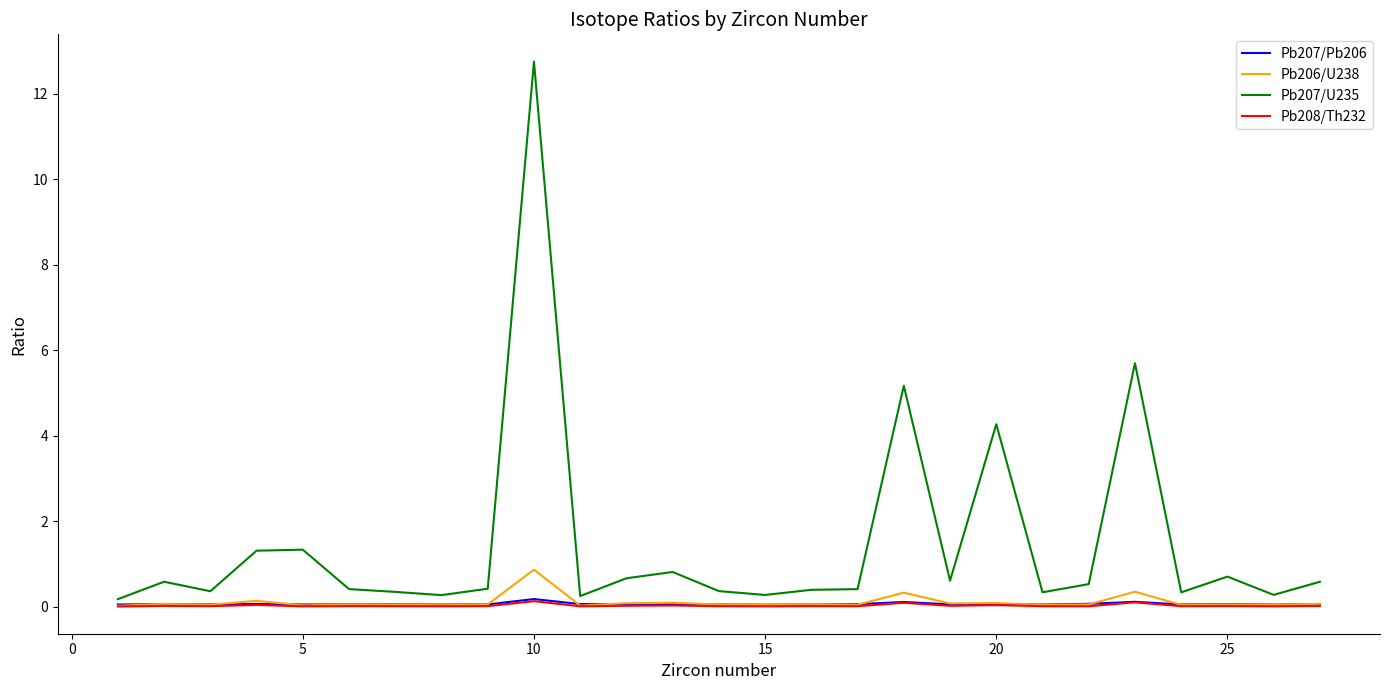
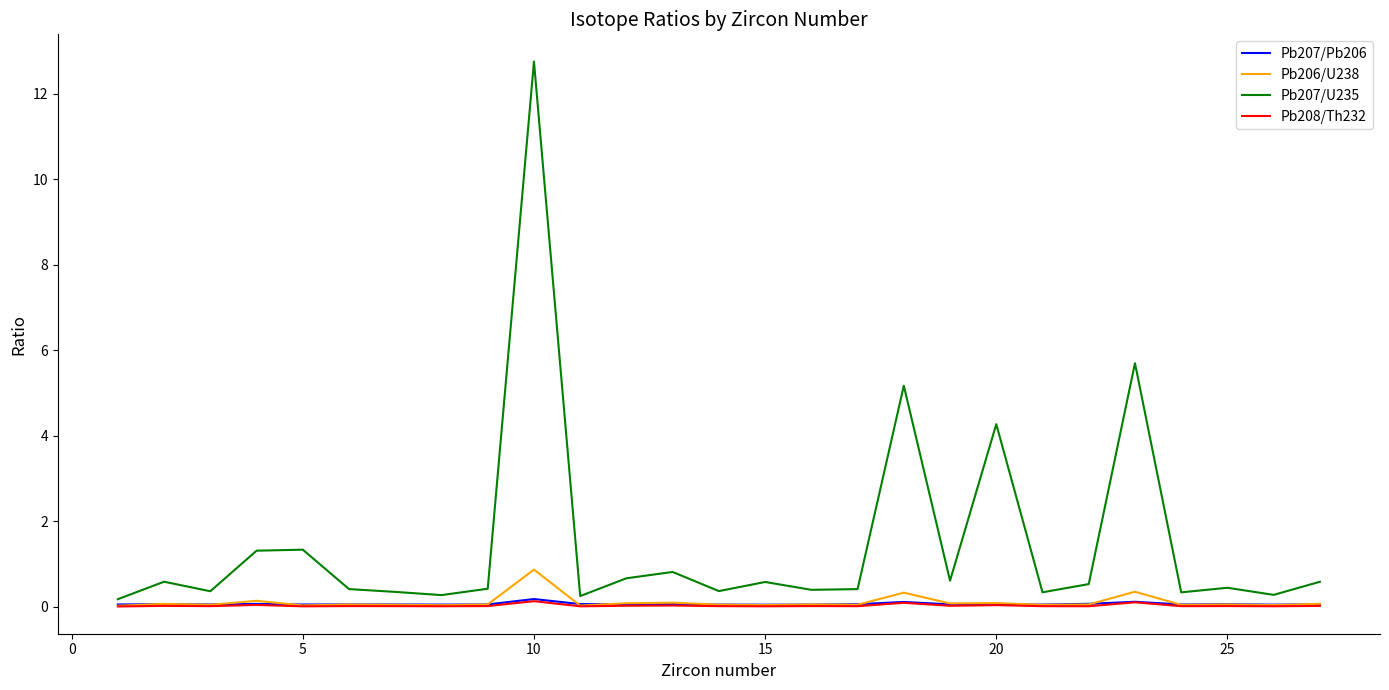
Pb207/U235, 15: 0.3 -> 0.6
Pb207/U235, 25: 0.7 -> 0.4
